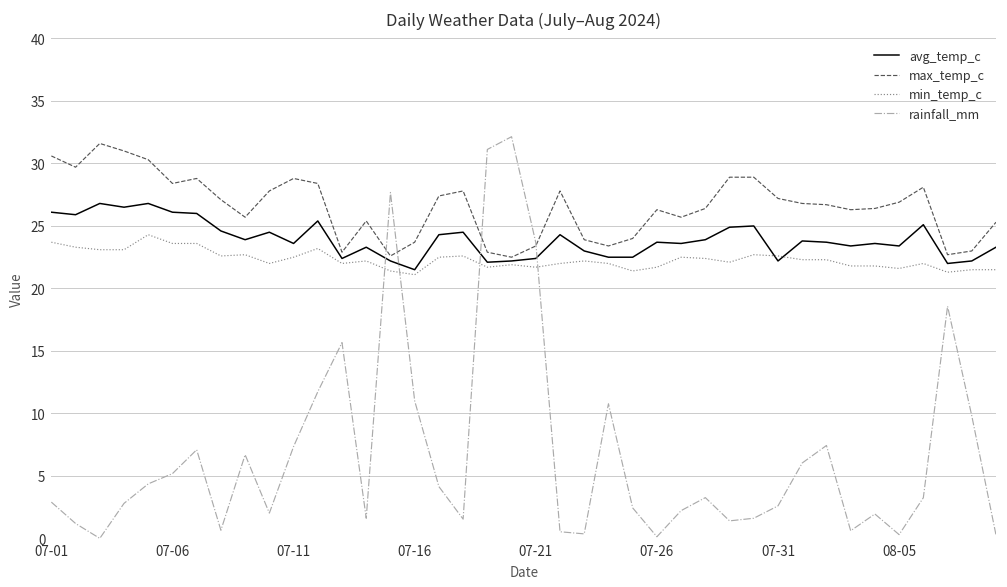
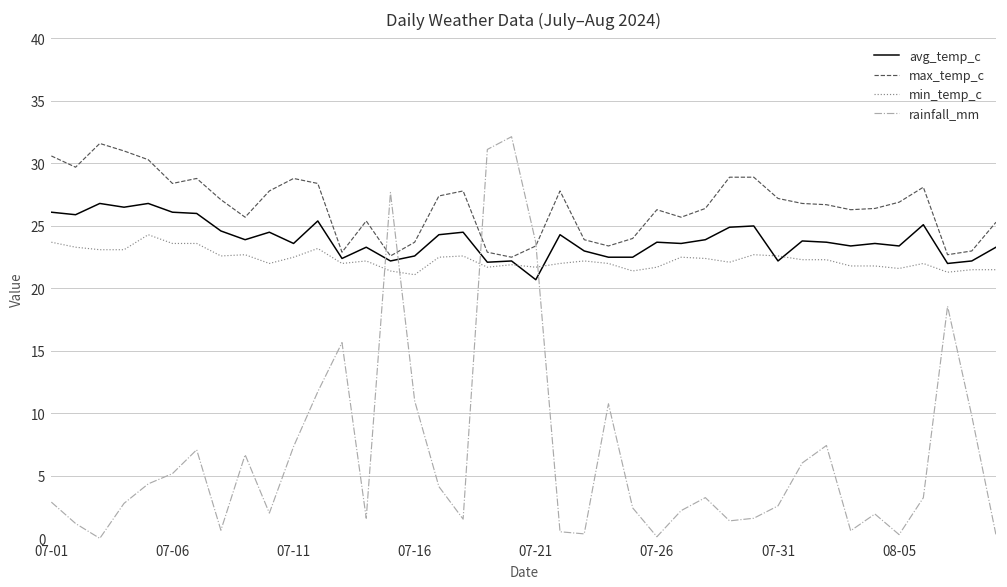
avg_temp_c, 07-16: 21.5 -> 22.6
avg_temp_c, 07-21: 22.4 -> 20.7
